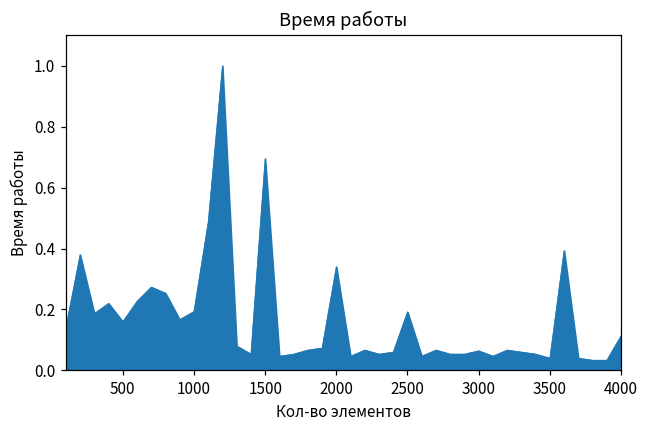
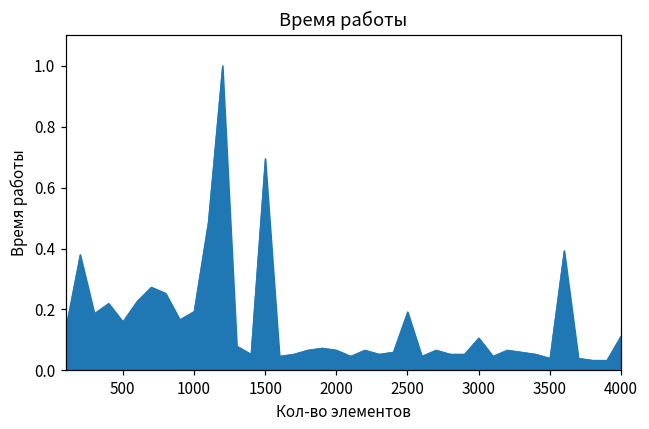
2000: 0.34 -> 0.07
3000: 0.06 -> 0.11
